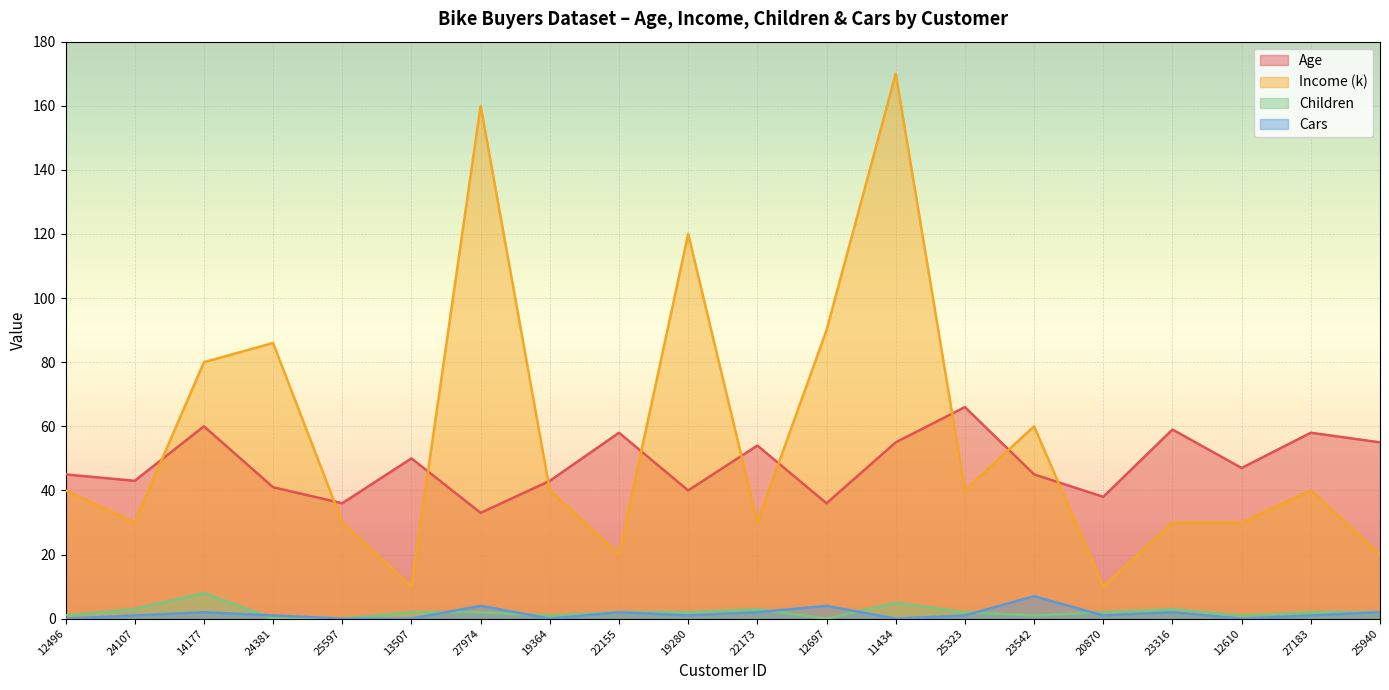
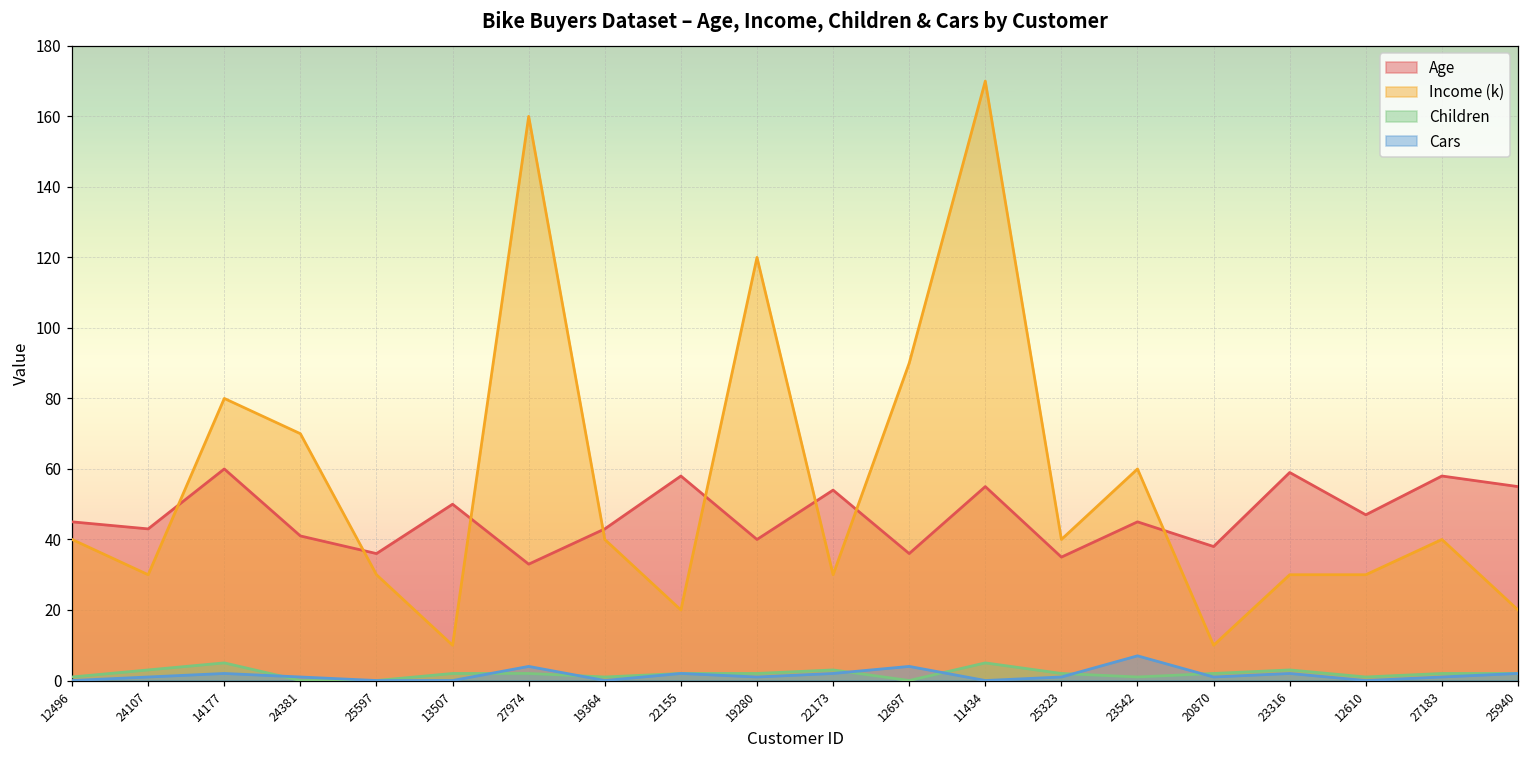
Children, 14177: 8 -> 5
Income (k), 24381: 86 -> 70
Age, 25323: 66 -> 35
